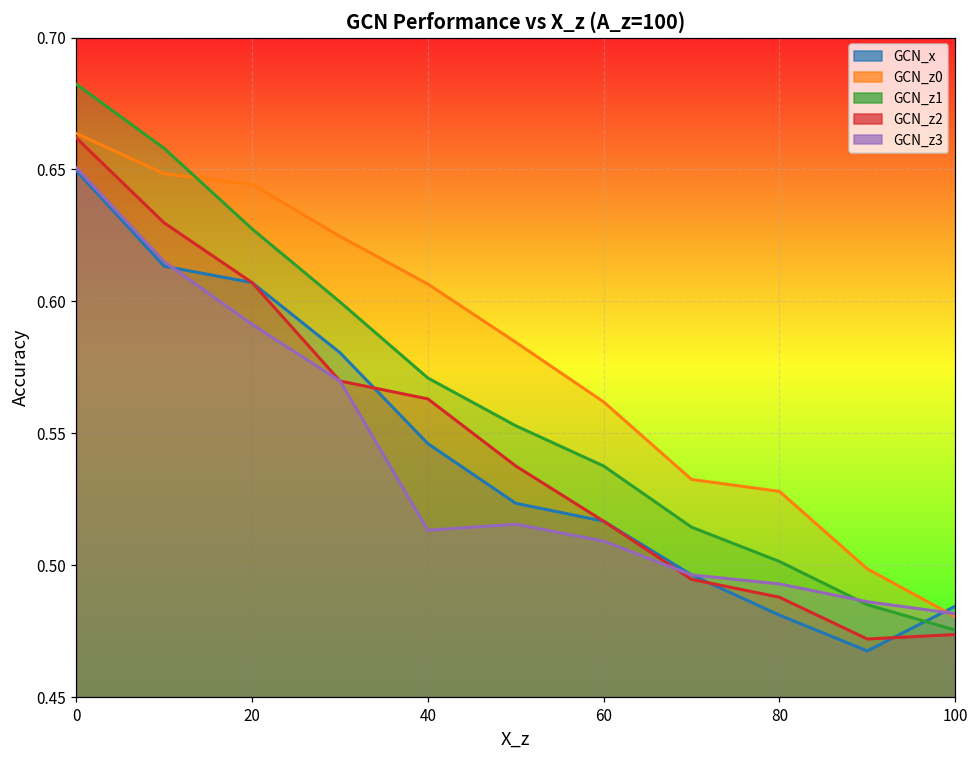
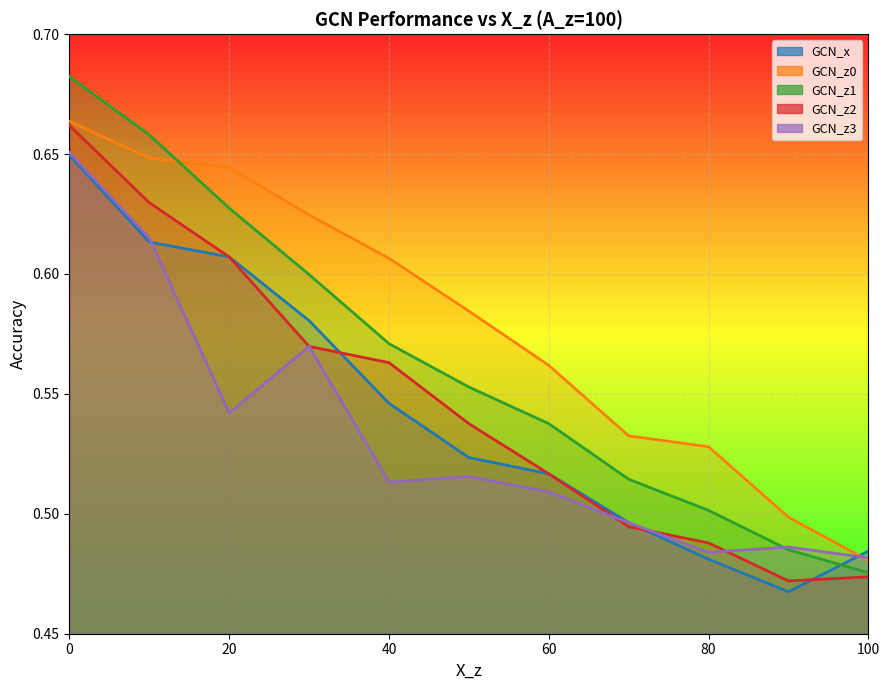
GCN_z3, 20: 0.591 -> 0.542
GCN_z3, 80: 0.493 -> 0.484
